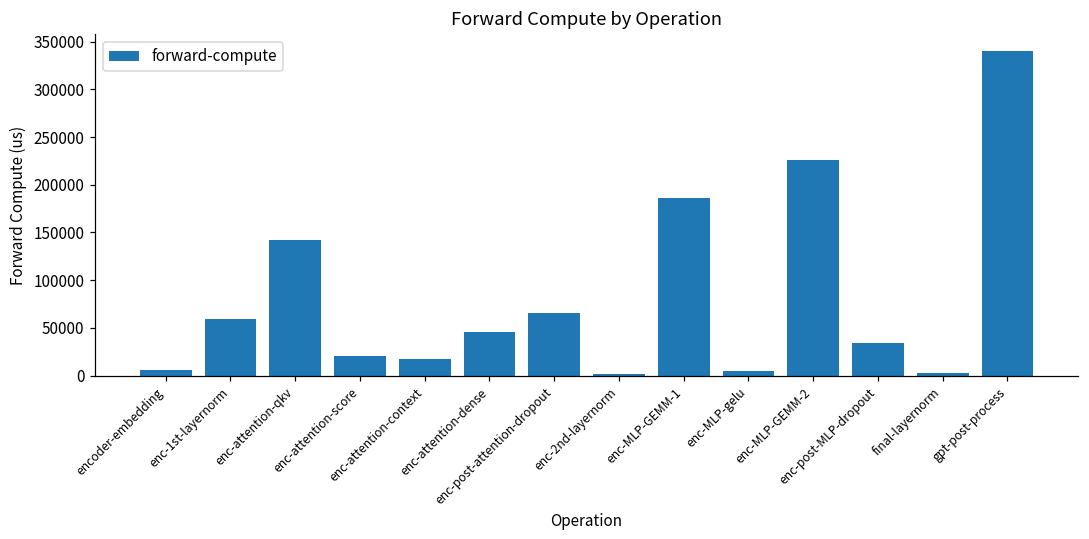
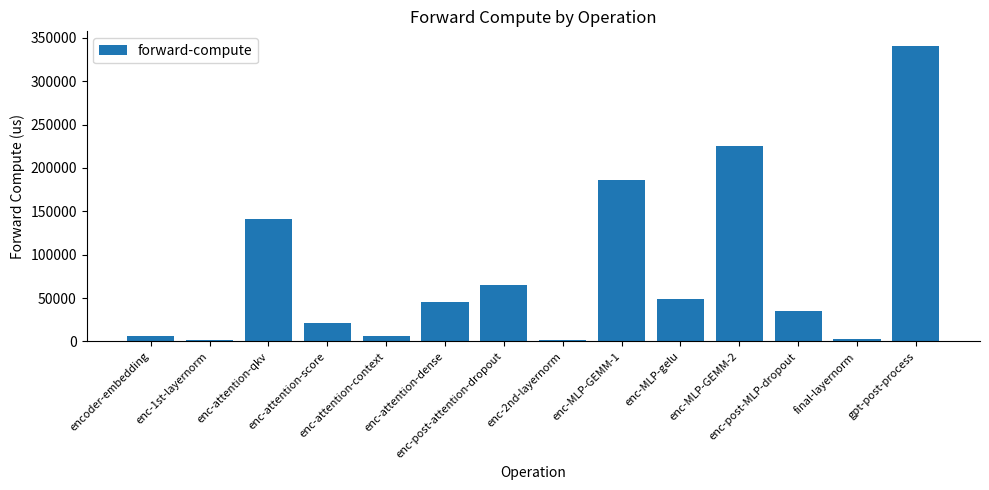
enc-1st-layernorm: 60000 -> 0
enc-attention-context: 20000 -> 10000
enc-MLP-gelu: 0 -> 50000
